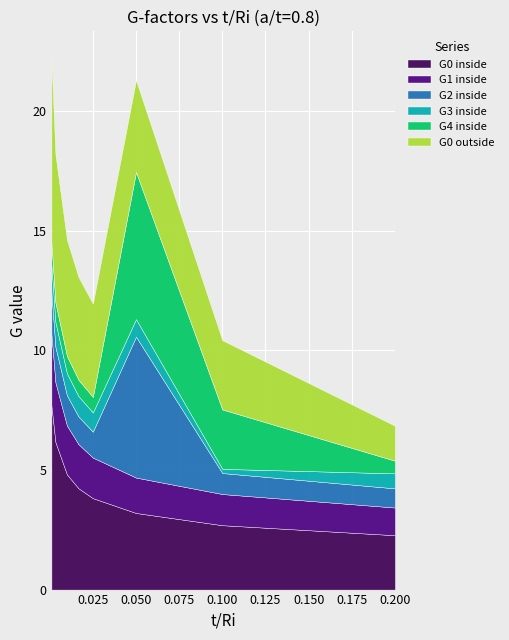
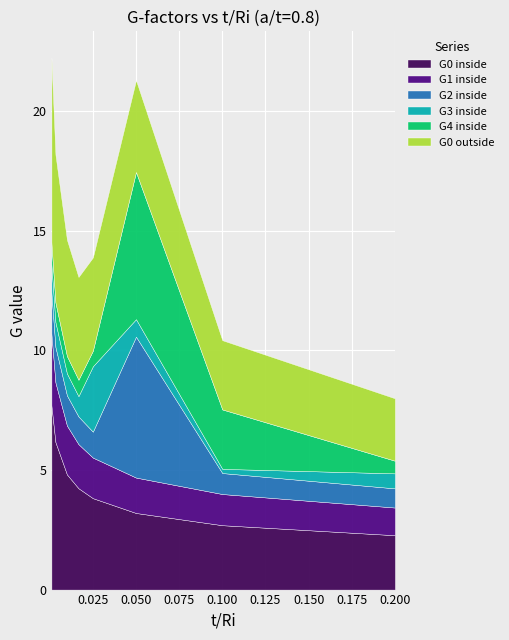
G3 inside, 0.025: 0.8 -> 2.7
G0 outside, 0.200: 1.5 -> 2.6
